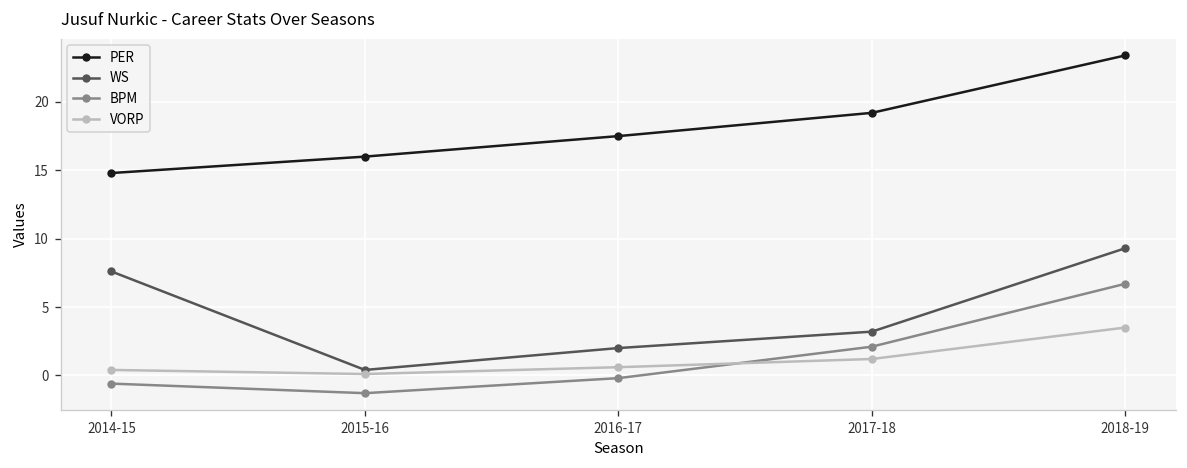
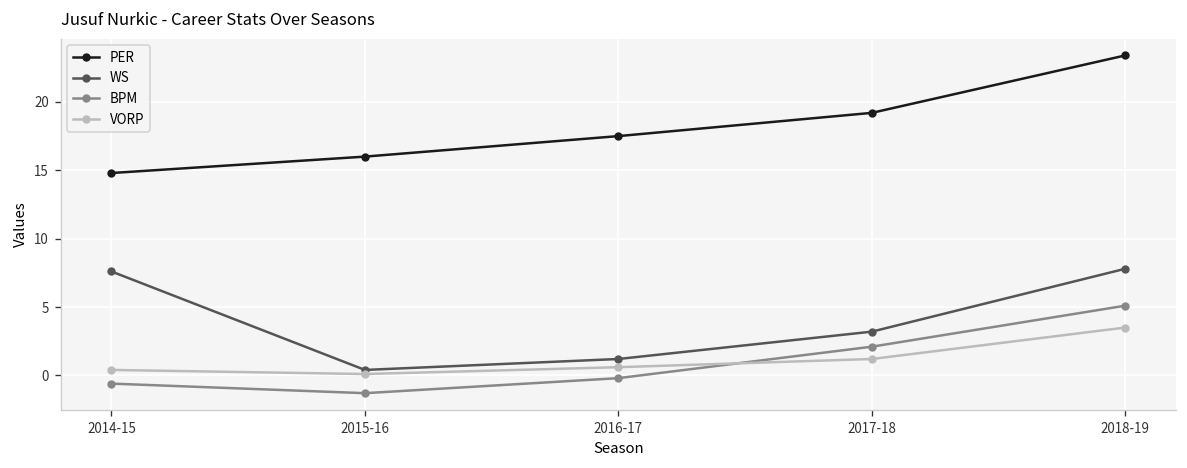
WS, 2016-17: 2.0 -> 1.2
WS, 2018-19: 9.3 -> 7.8
BPM, 2018-19: 6.7 -> 5.1
